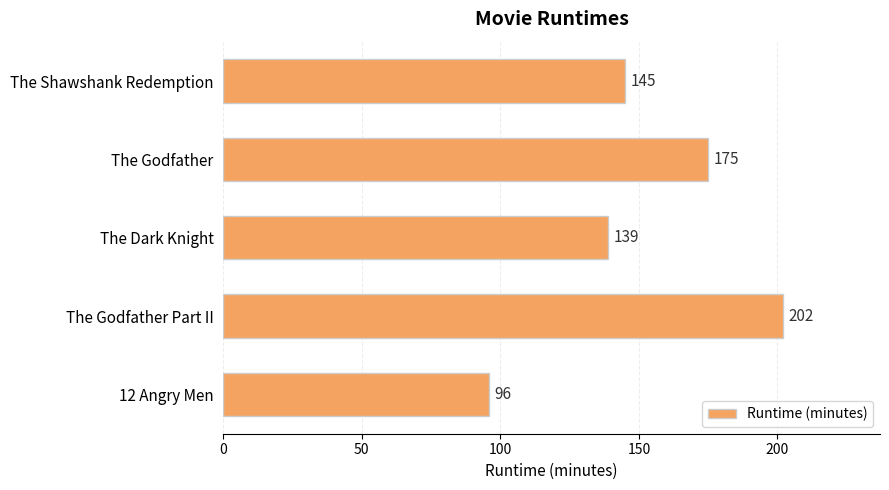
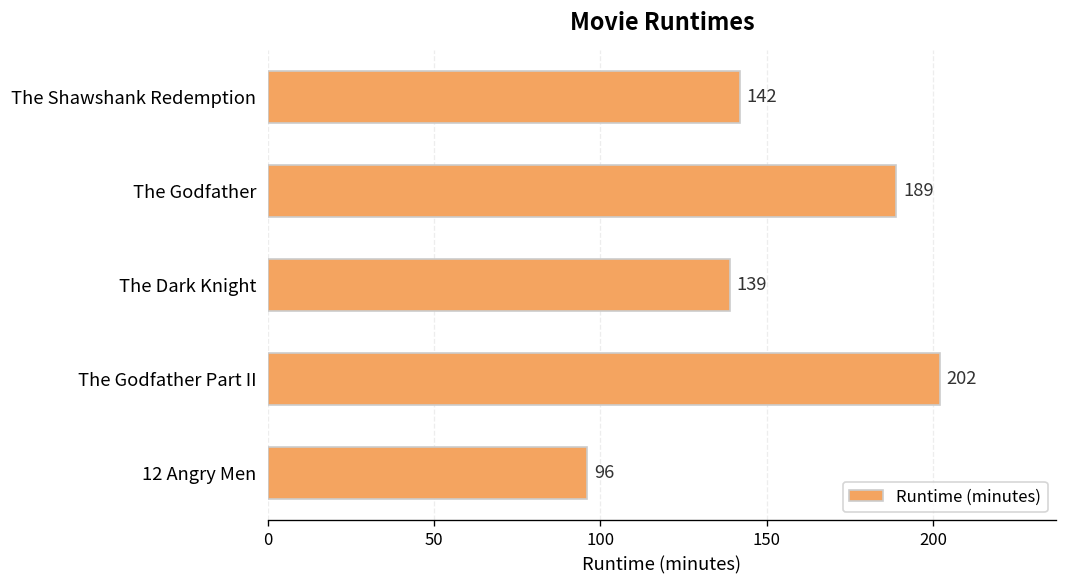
The Shawshank Redemption: 145 -> 142
The Godfather: 175 -> 189
